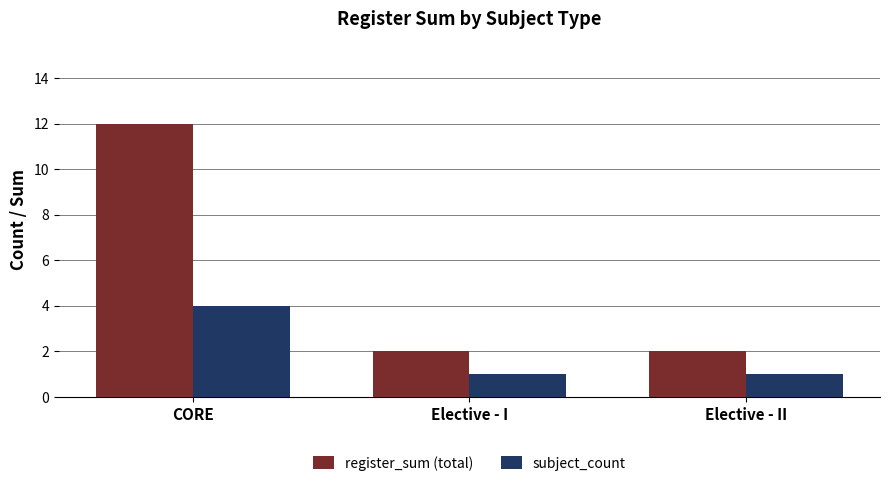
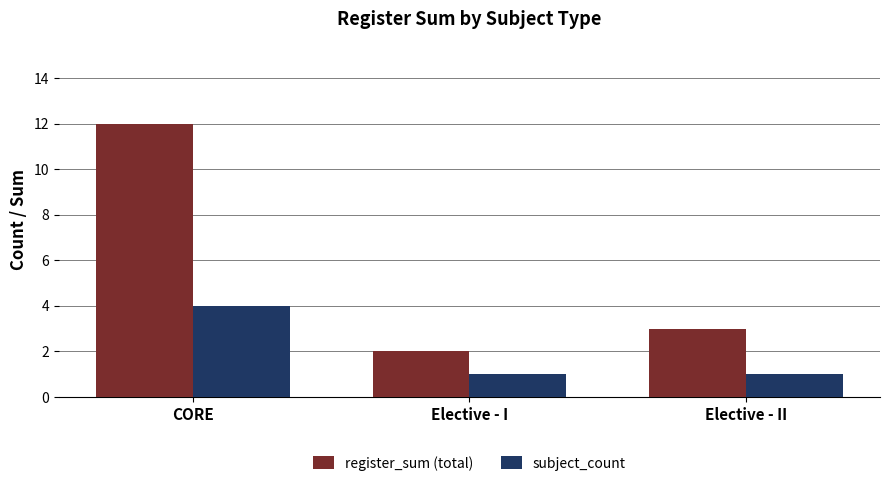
register_sum (total), Elective - II: 2 -> 3
